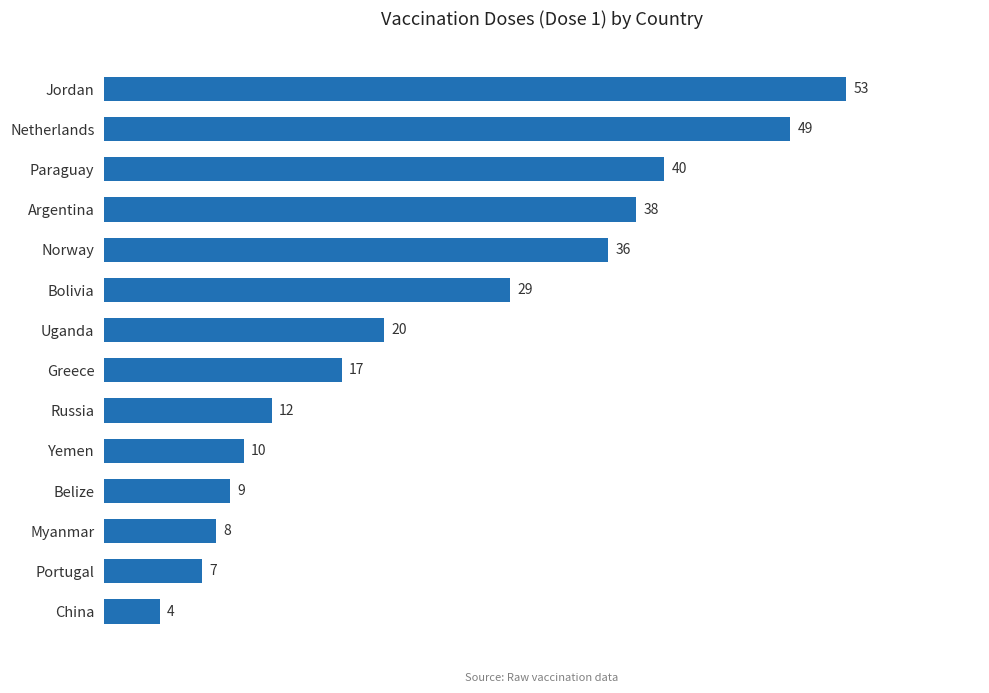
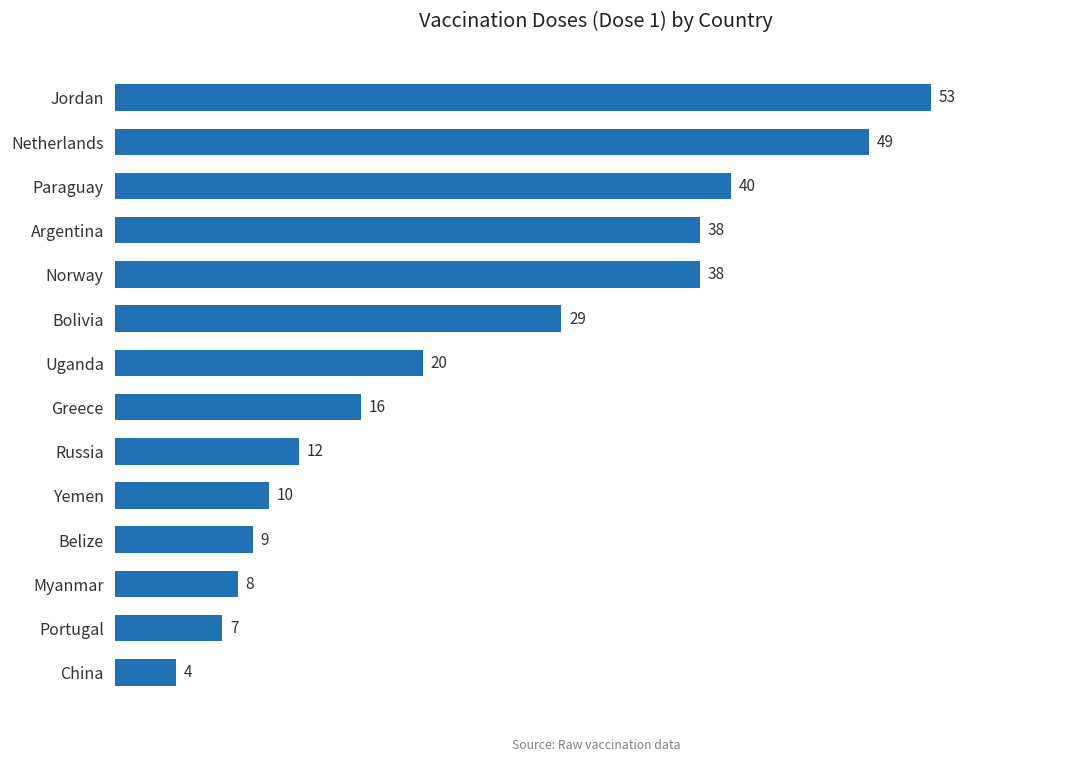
Norway: 36 -> 38
Greece: 17 -> 16
